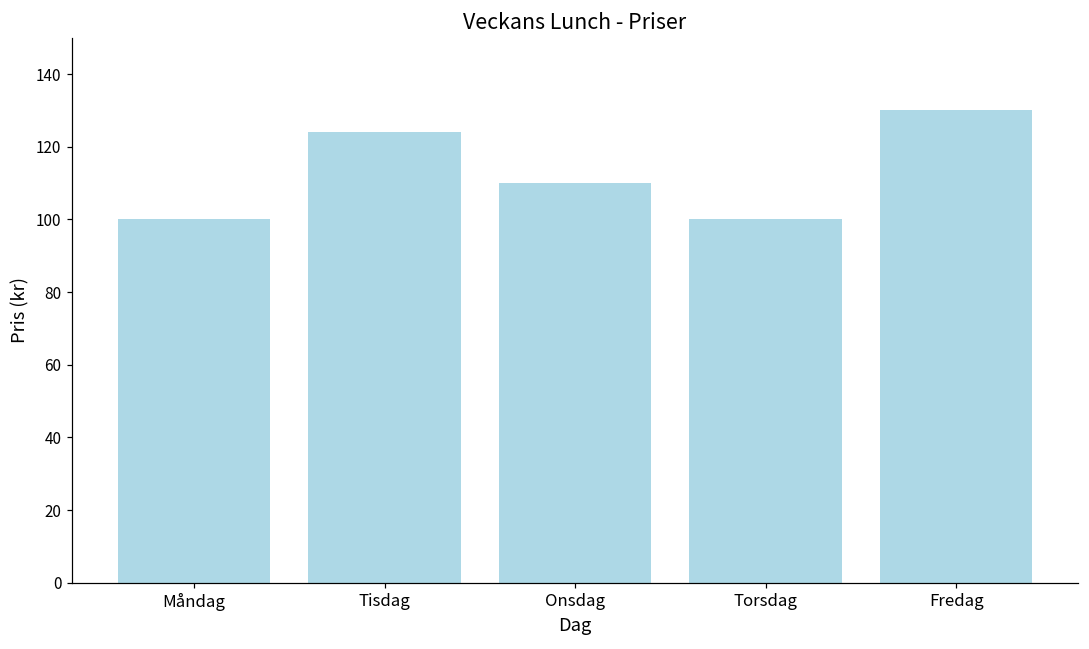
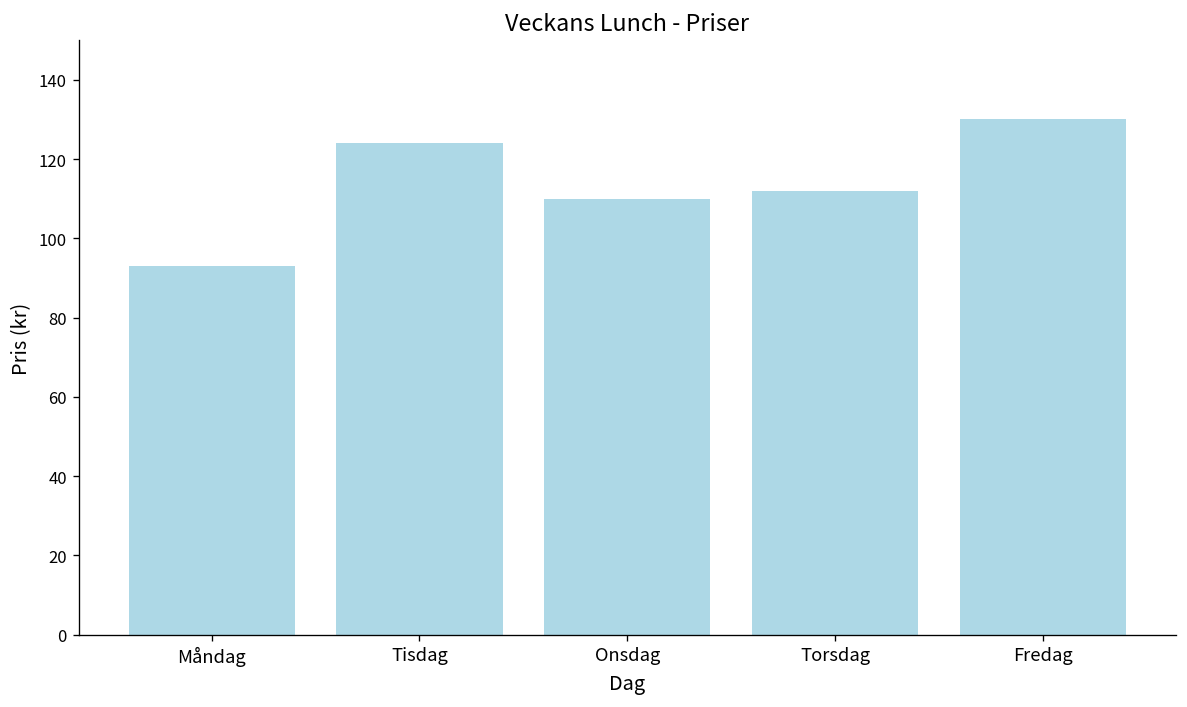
Måndag: 100 -> 93
Torsdag: 100 -> 112
